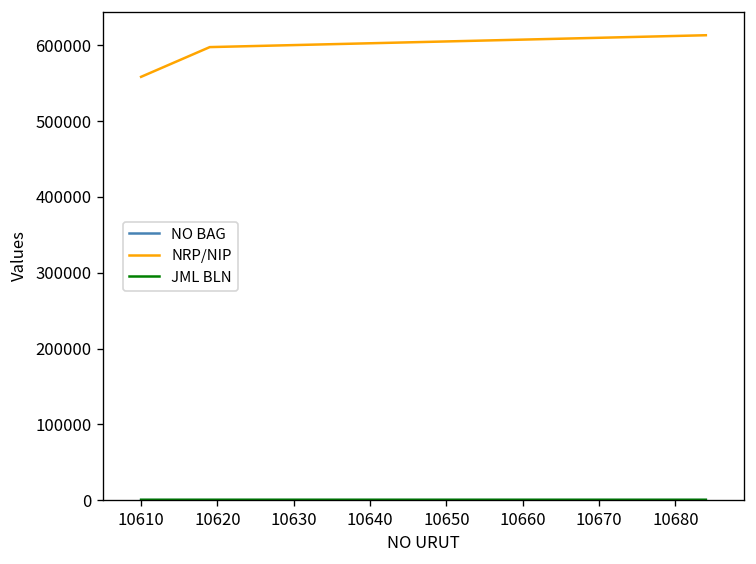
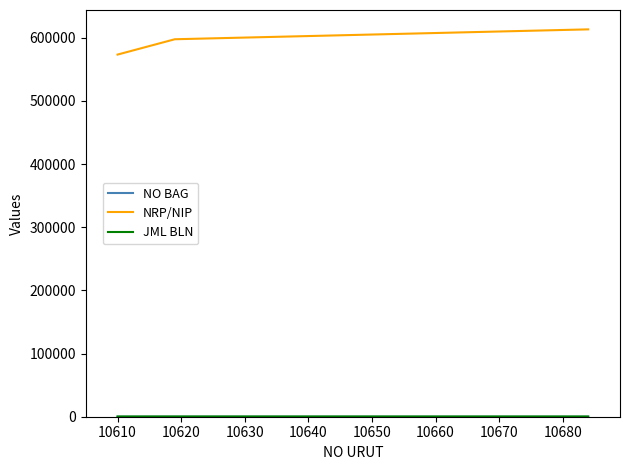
NRP/NIP, 10610: 560000 -> 570000
